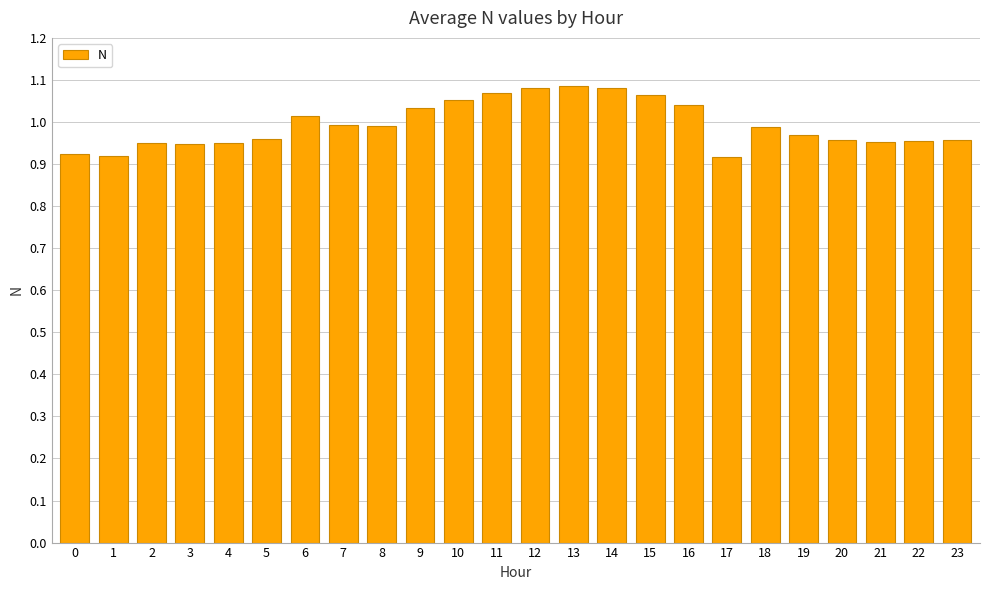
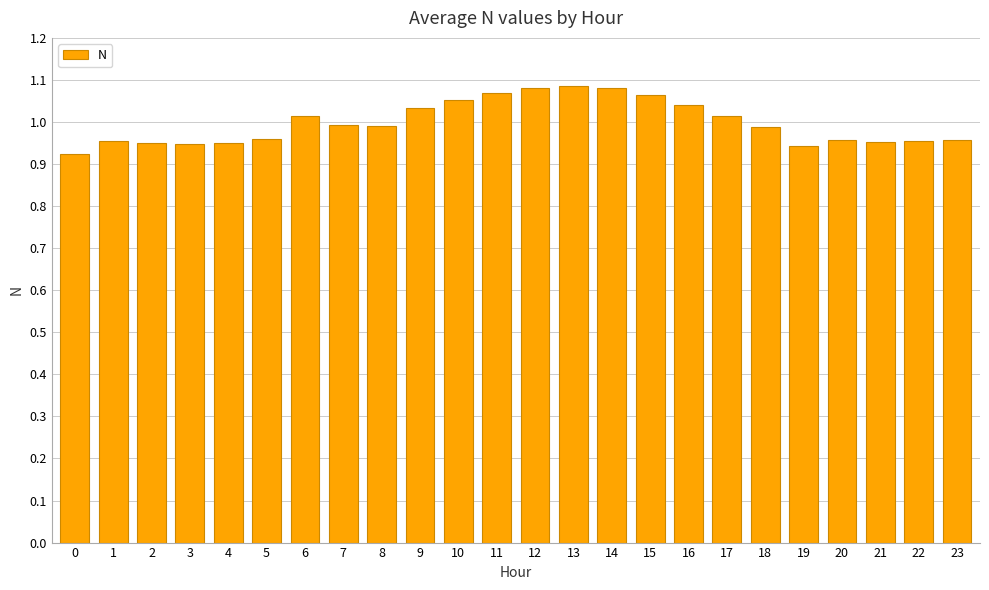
1: 0.92 -> 0.95
17: 0.92 -> 1.01
19: 0.97 -> 0.94
